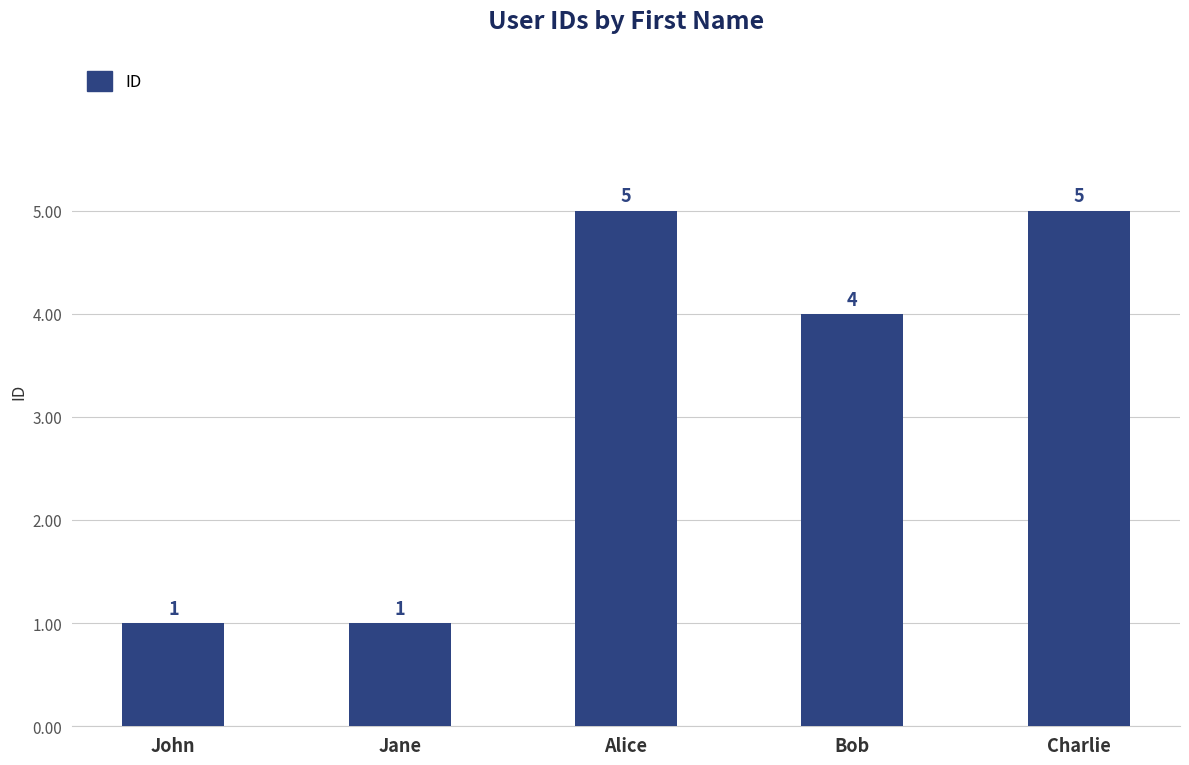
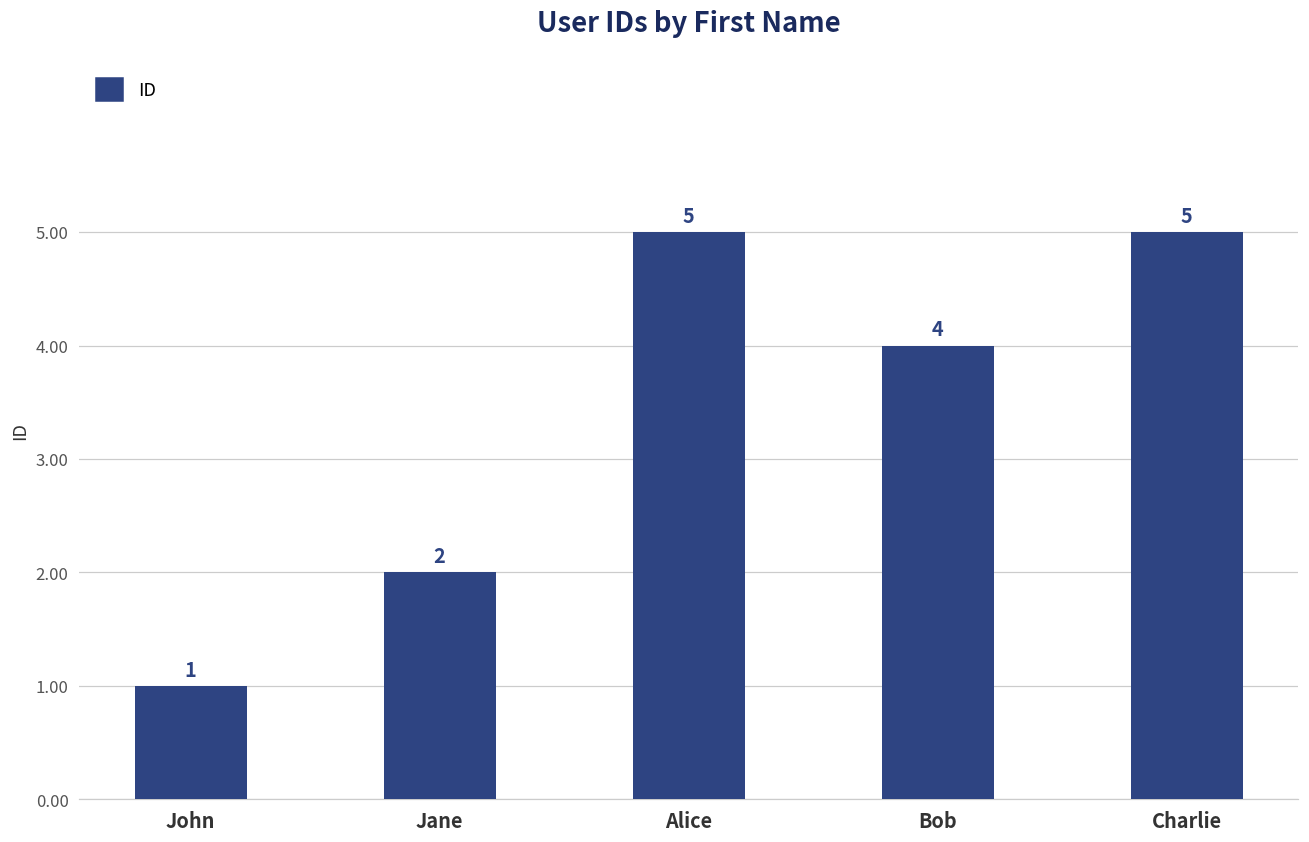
Jane: 1 -> 2
